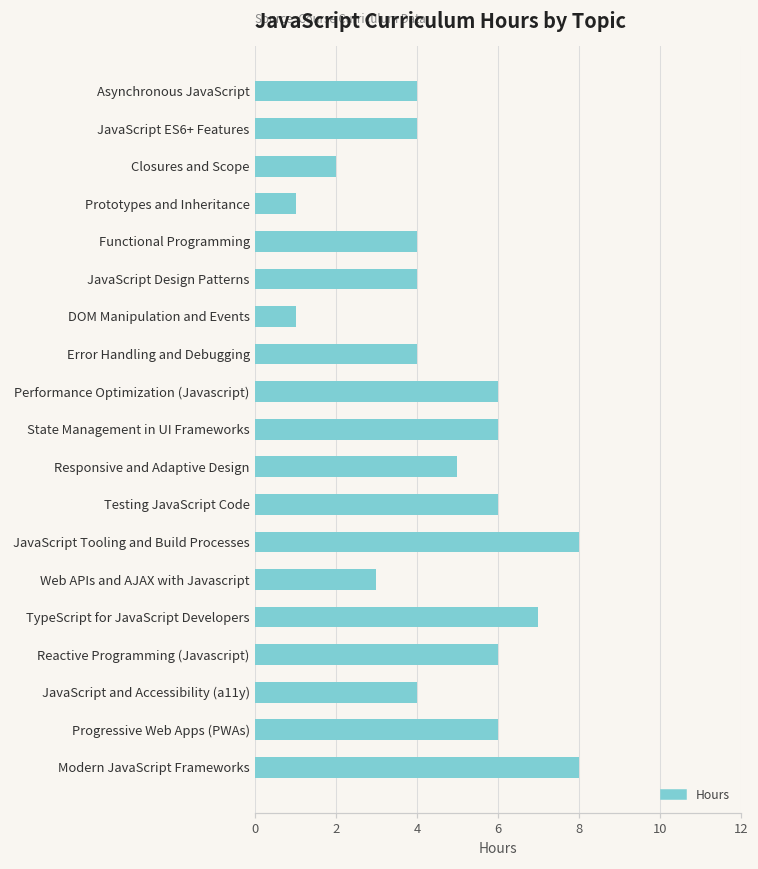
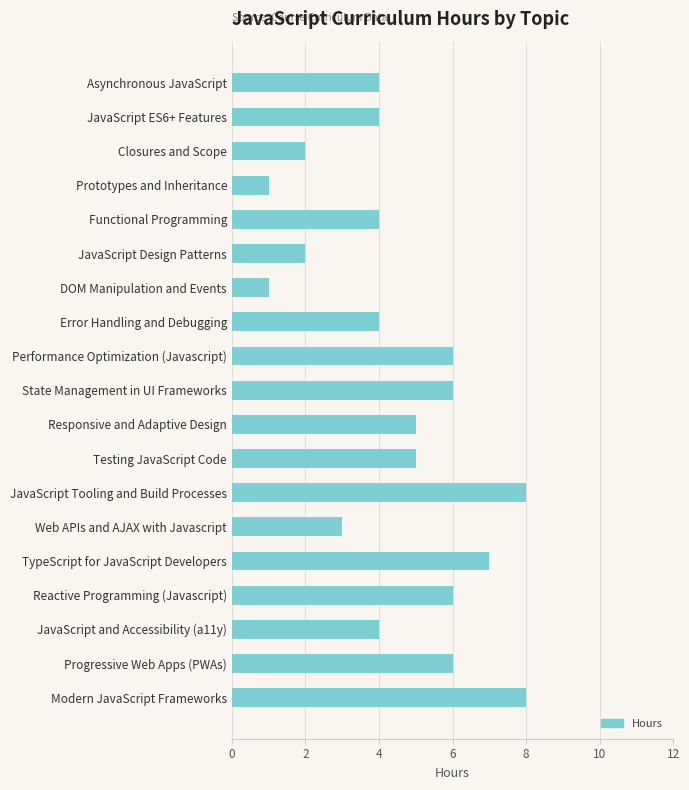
JavaScript Design Patterns: 4 -> 2
Testing JavaScript Code: 6 -> 5
